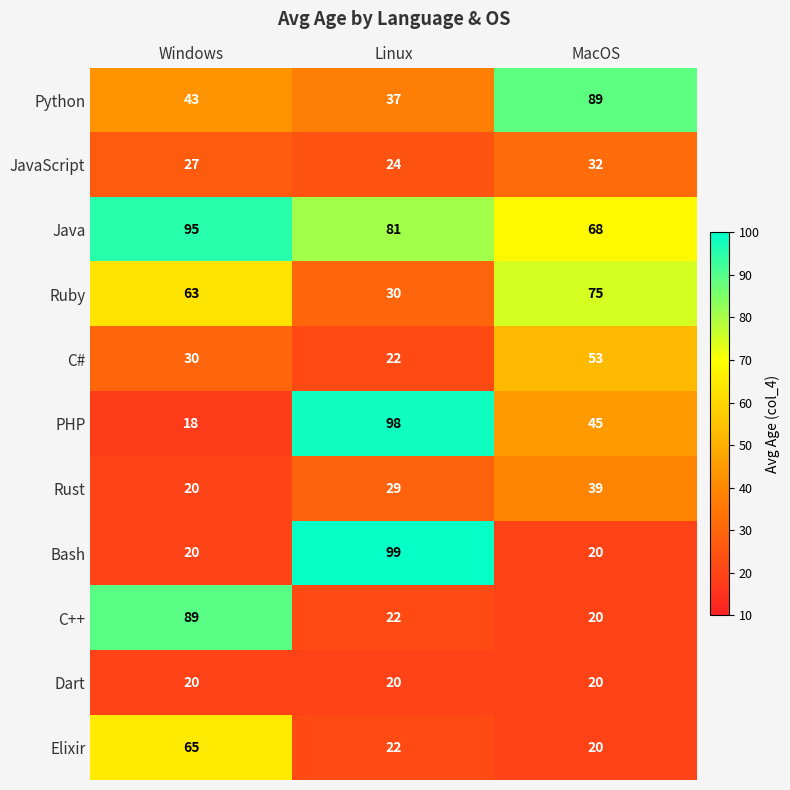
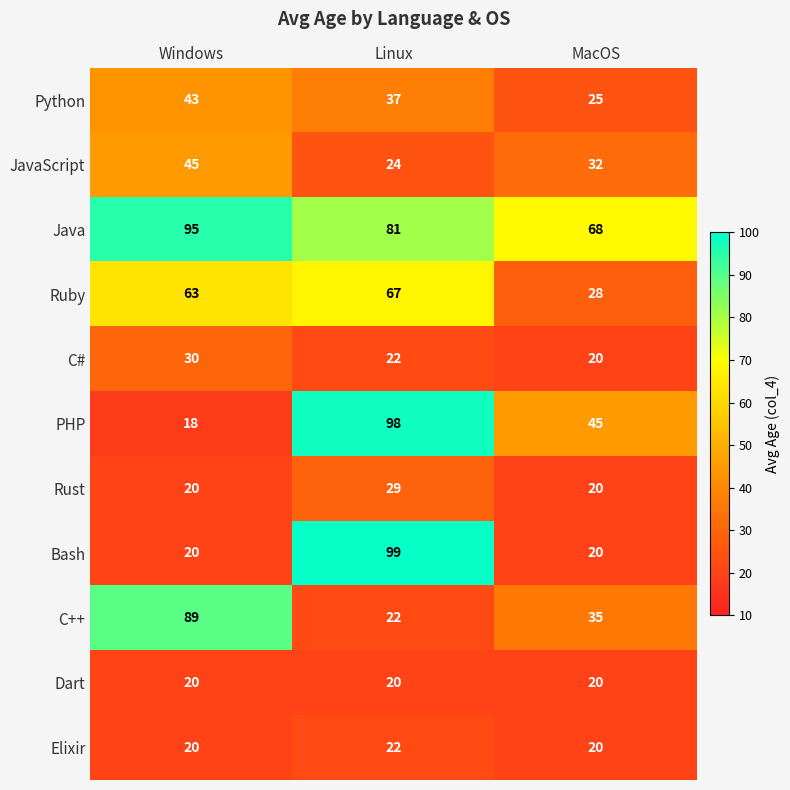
Python, MacOS: 89 -> 25
JavaScript, Windows: 27 -> 45
Ruby, Linux: 30 -> 67
Ruby, MacOS: 75 -> 28
C#, MacOS: 53 -> 20
Rust, MacOS: 39 -> 20
C++, MacOS: 20 -> 35
Elixir, Windows: 65 -> 20
